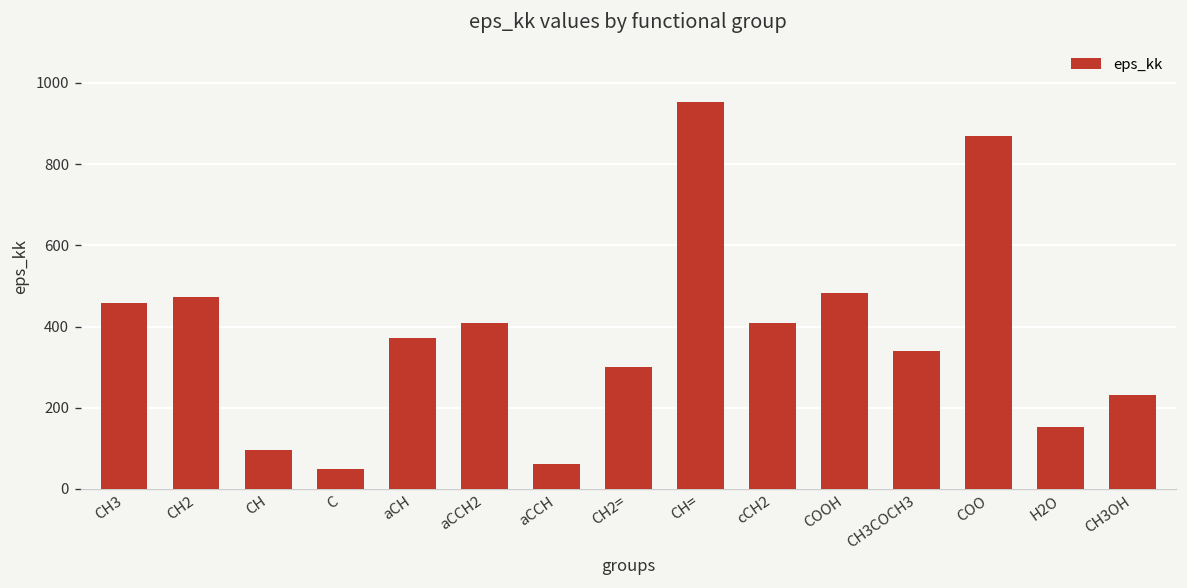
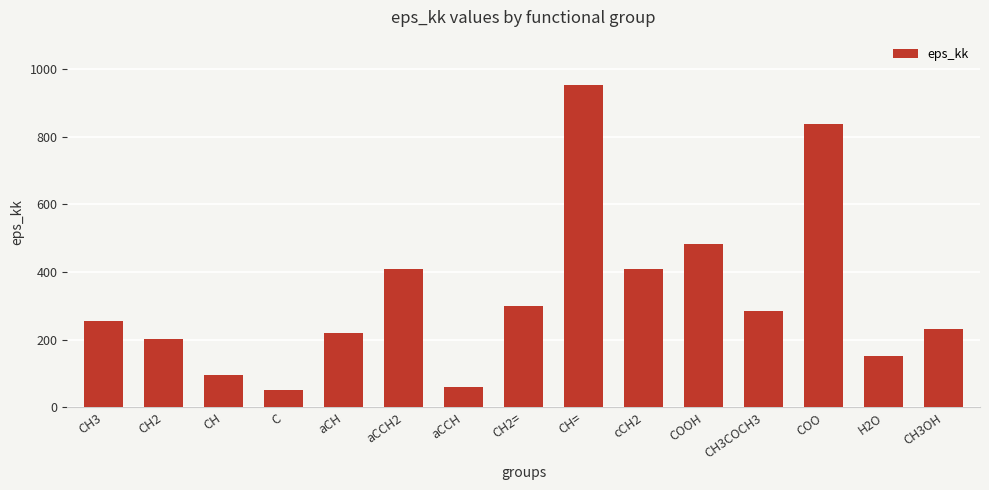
CH3: 460 -> 260
CH2: 470 -> 200
aCH: 370 -> 220
CH3COCH3: 340 -> 290
COO: 870 -> 840
